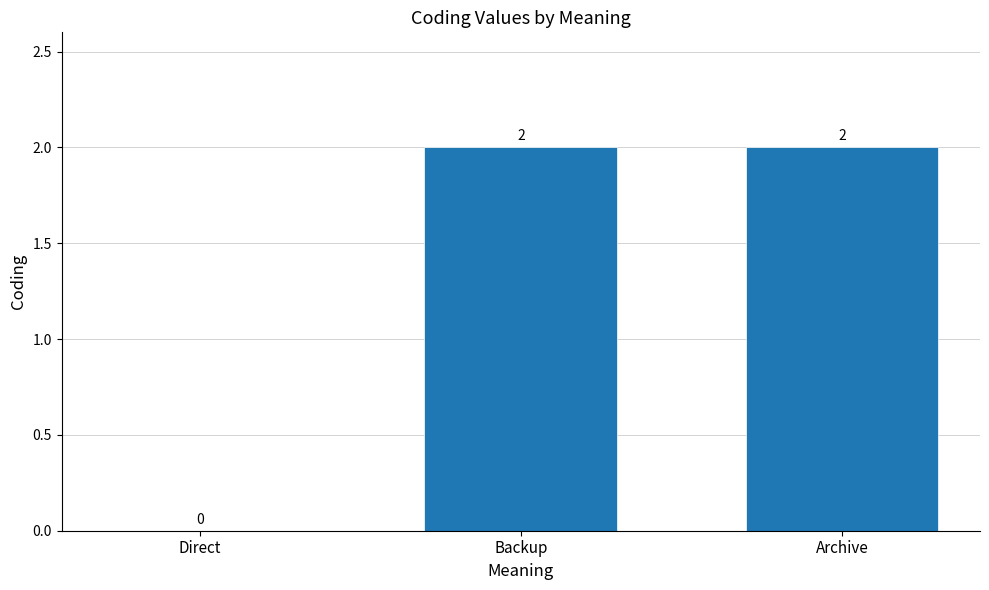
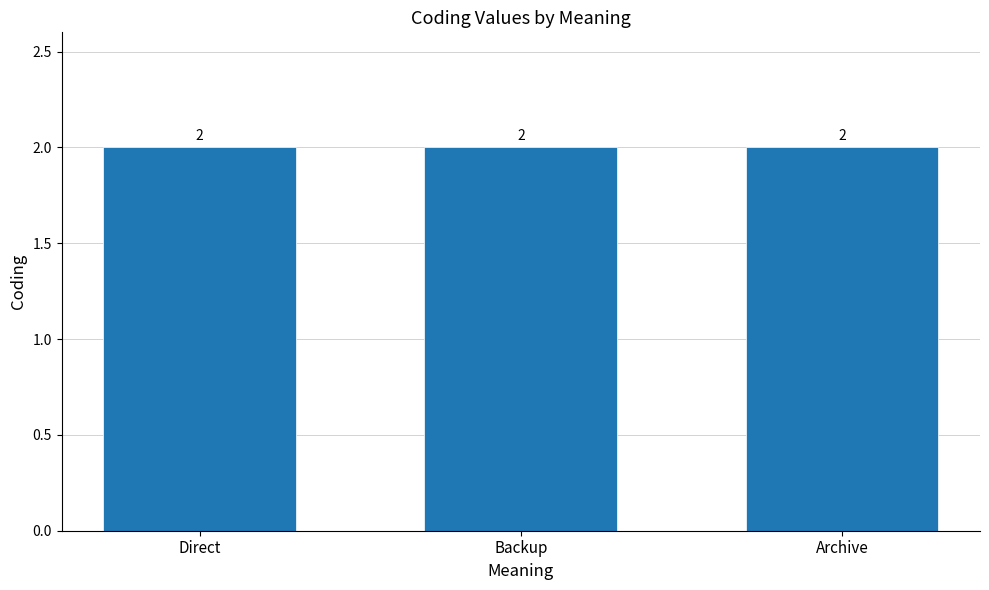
Direct: 0 -> 2
